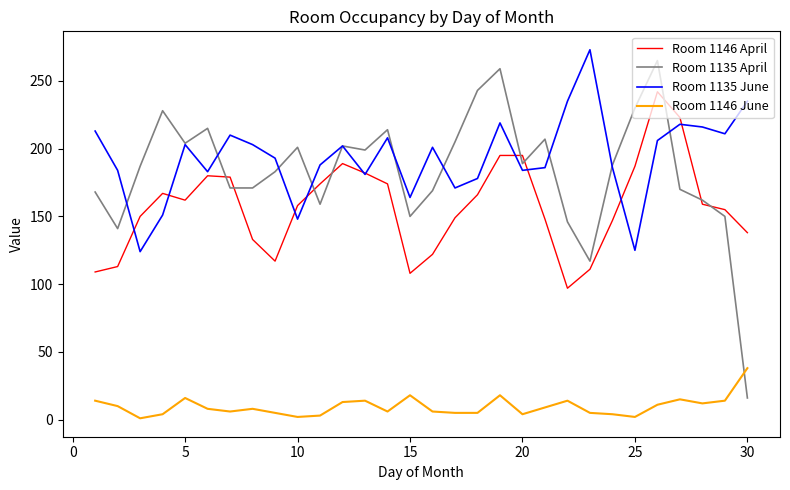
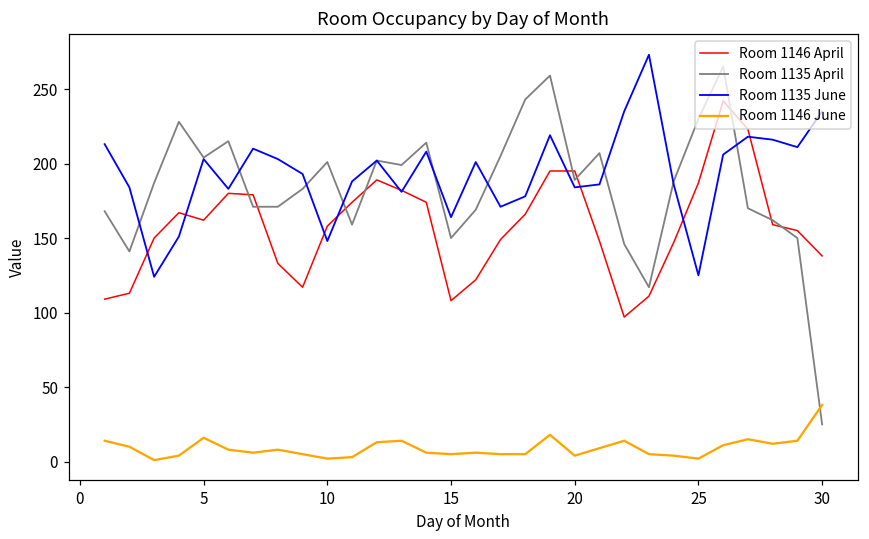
Room 1146 June, 15: 18 -> 5
Room 1135 April, 30: 16 -> 25
